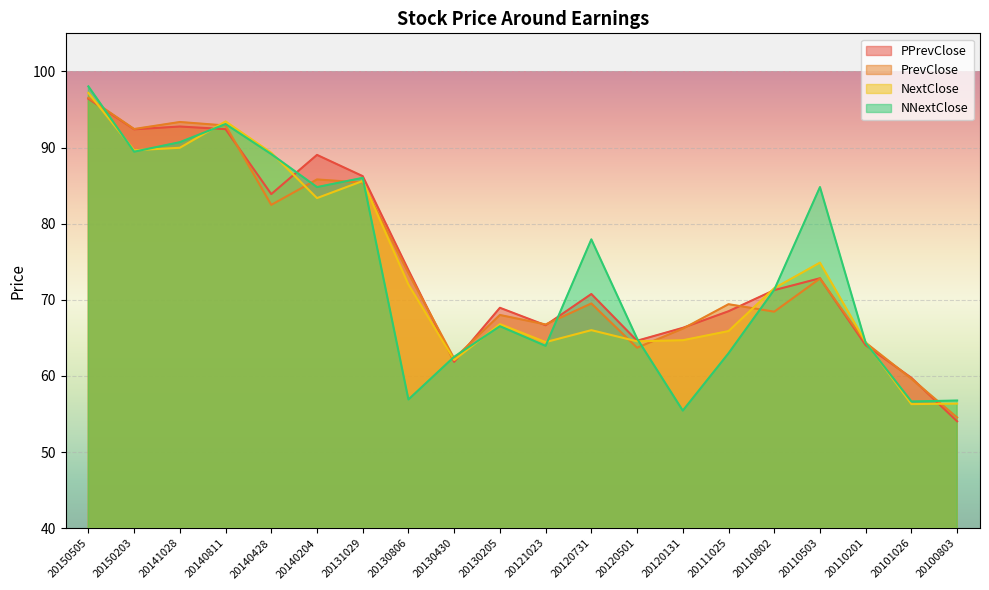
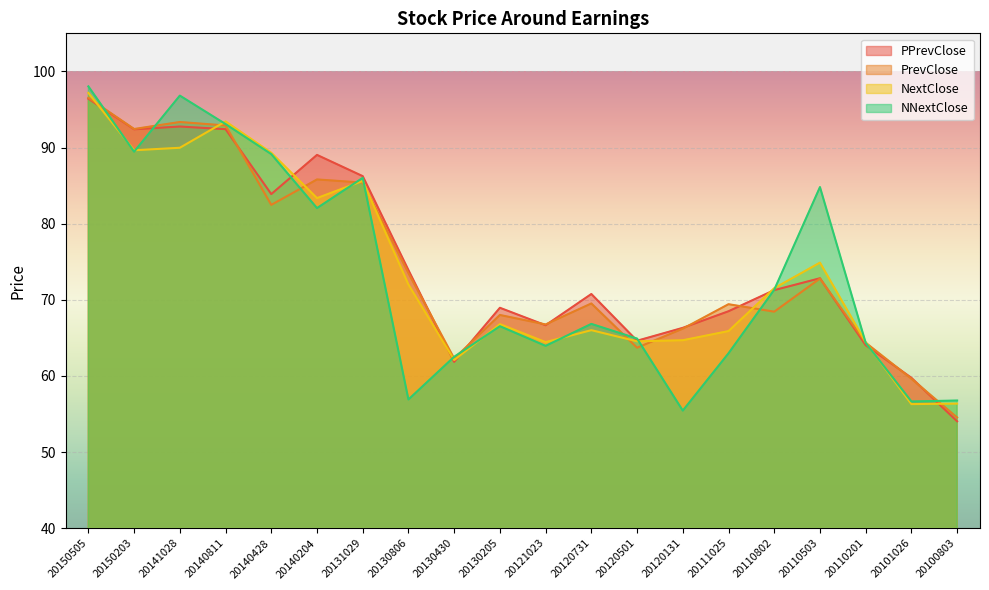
NNextClose, 20141028: 91 -> 97
NNextClose, 20140204: 85 -> 82
NNextClose, 20120731: 78 -> 67
